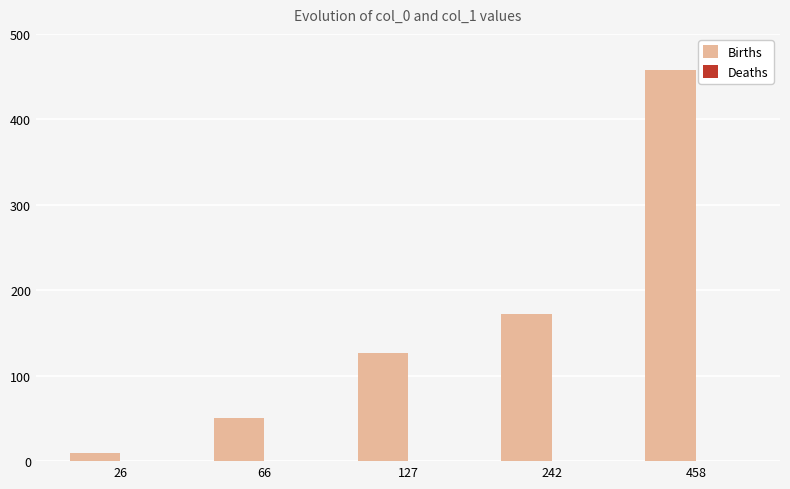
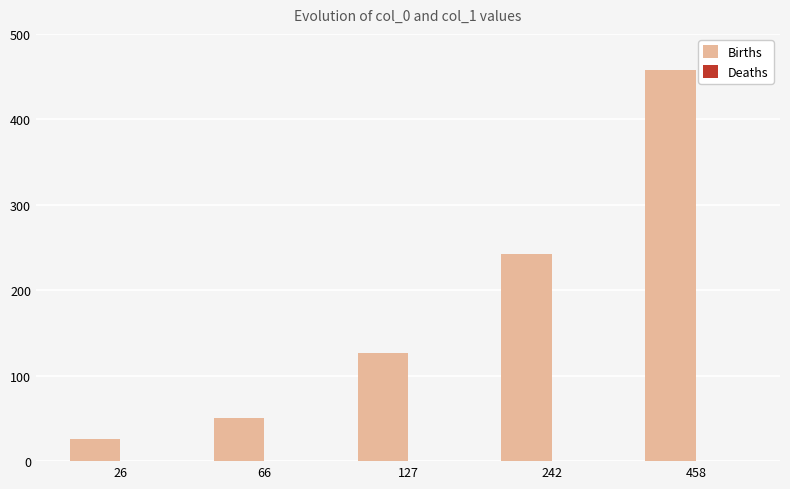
Births, 26: 10 -> 30
Births, 242: 170 -> 240
